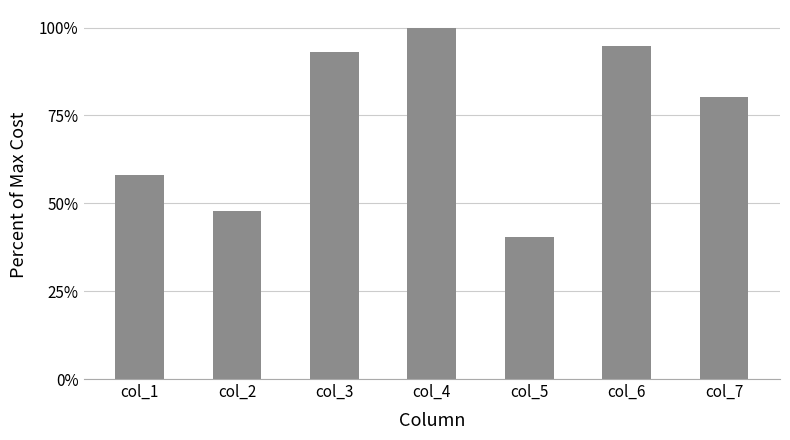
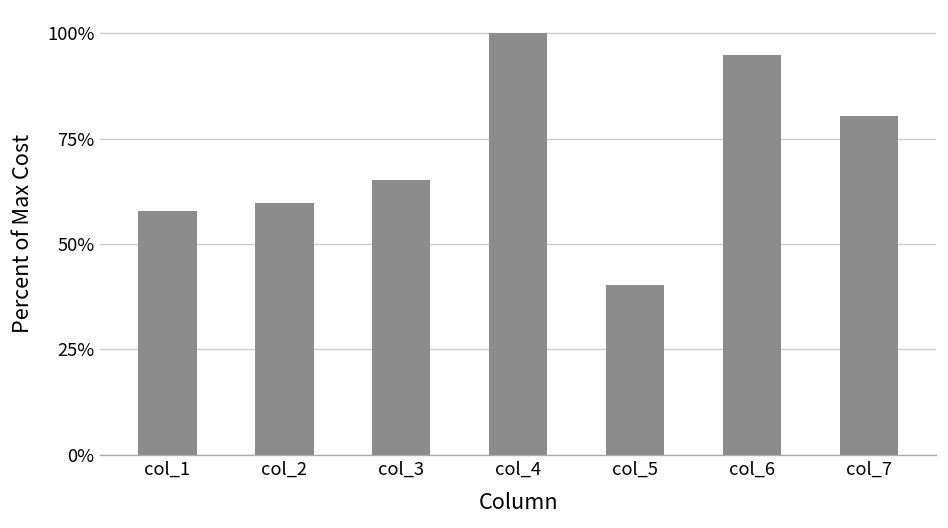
col_2: 48% -> 60%
col_3: 93% -> 65%
